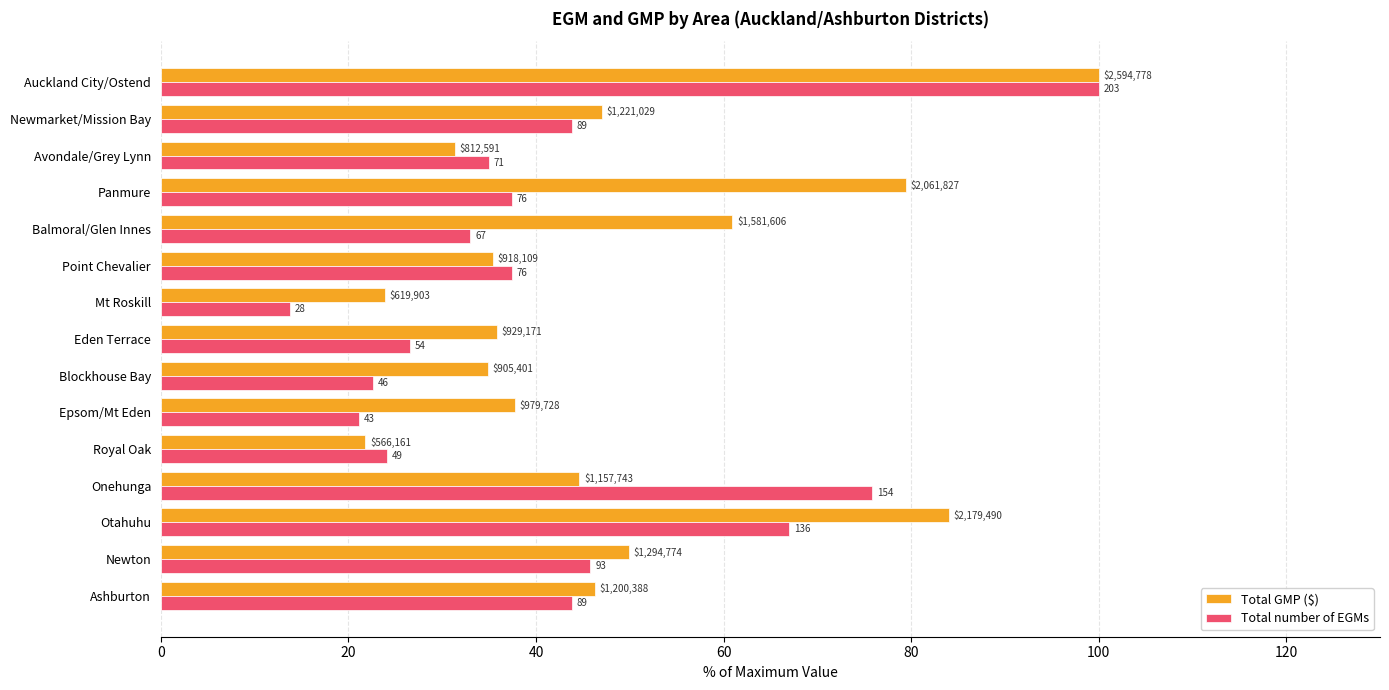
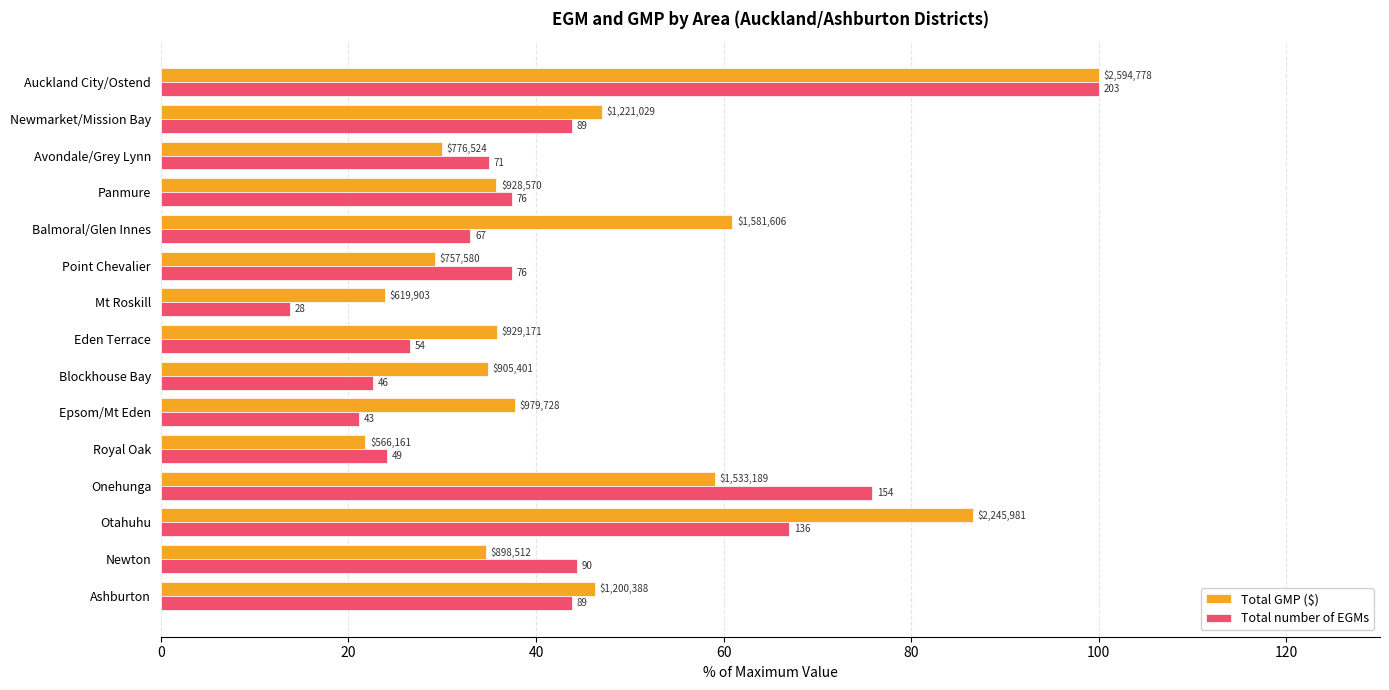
Total GMP ($), Avondale/Grey Lynn: $812,591 -> $776,524
Total GMP ($), Panmure: $2,061,827 -> $928,570
Total GMP ($), Point Chevalier: $918,109 -> $757,580
Total GMP ($), Onehunga: $1,157,743 -> $1,533,189
Total GMP ($), Otahuhu: $2,179,490 -> $2,245,981
Total GMP ($), Newton: $1,294,774 -> $898,512
Total number of EGMs, Newton: 93 -> 90
